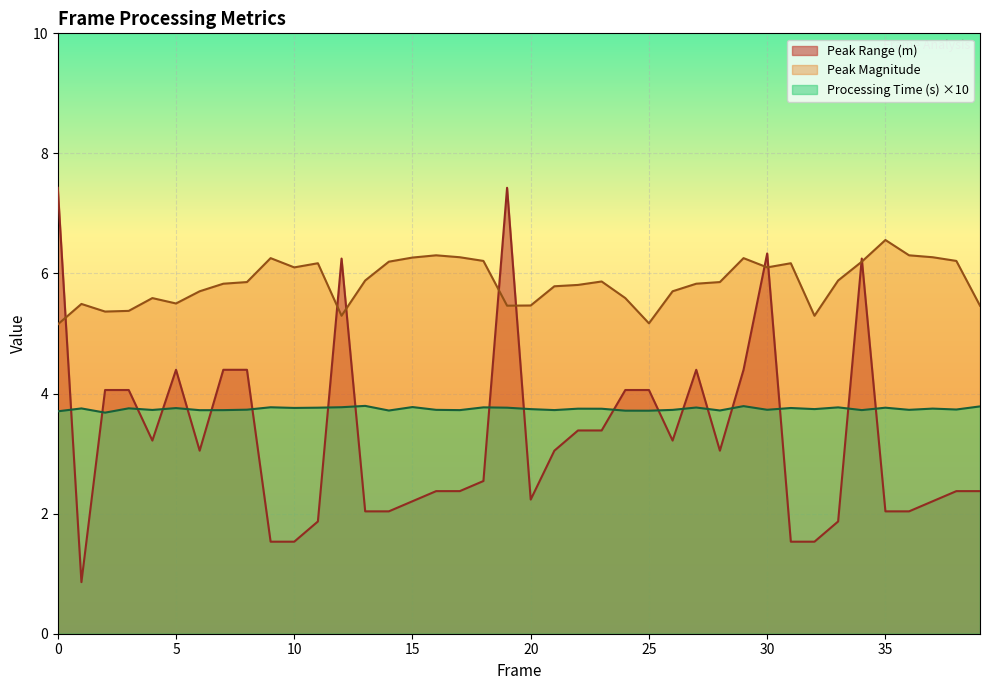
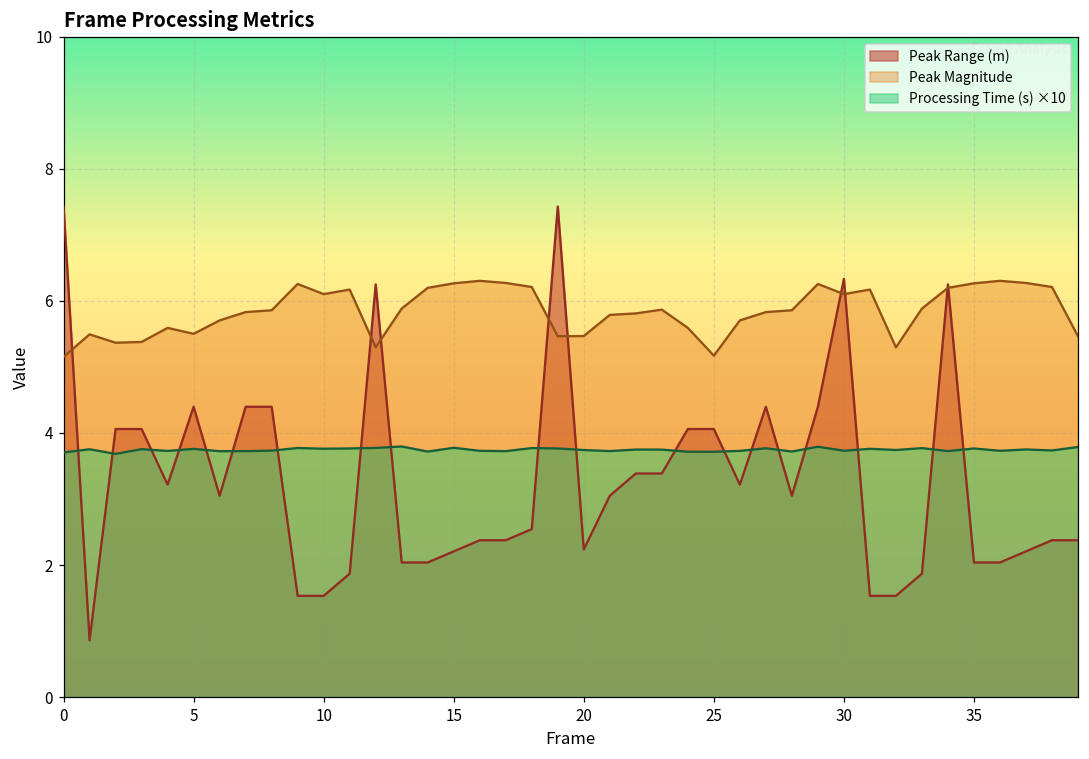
Peak Magnitude, 35: 6.6 -> 6.3
